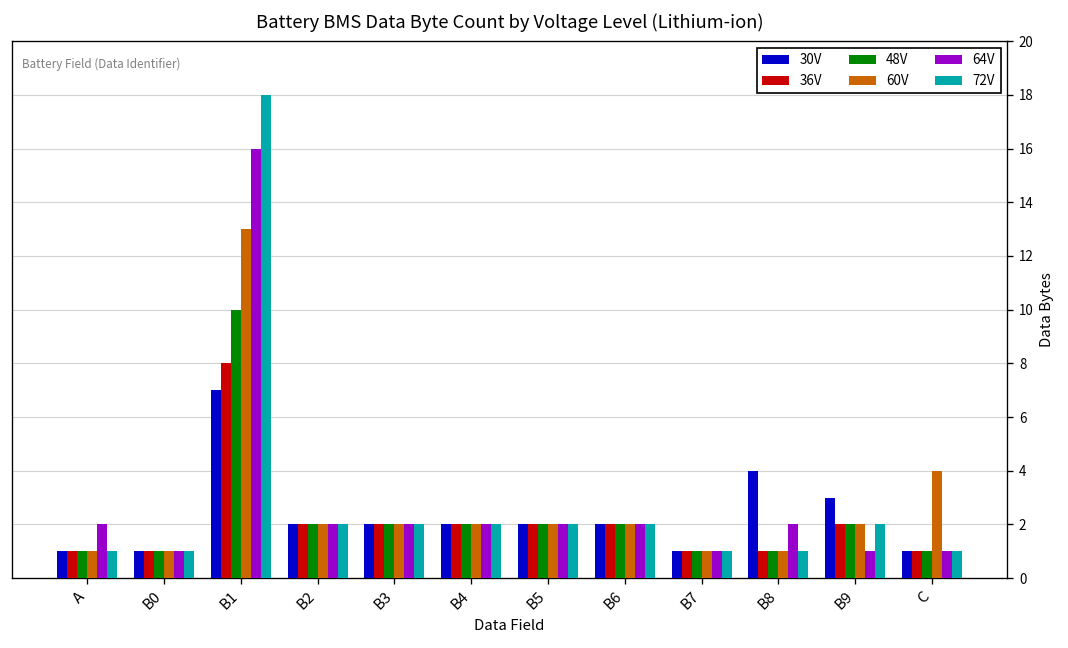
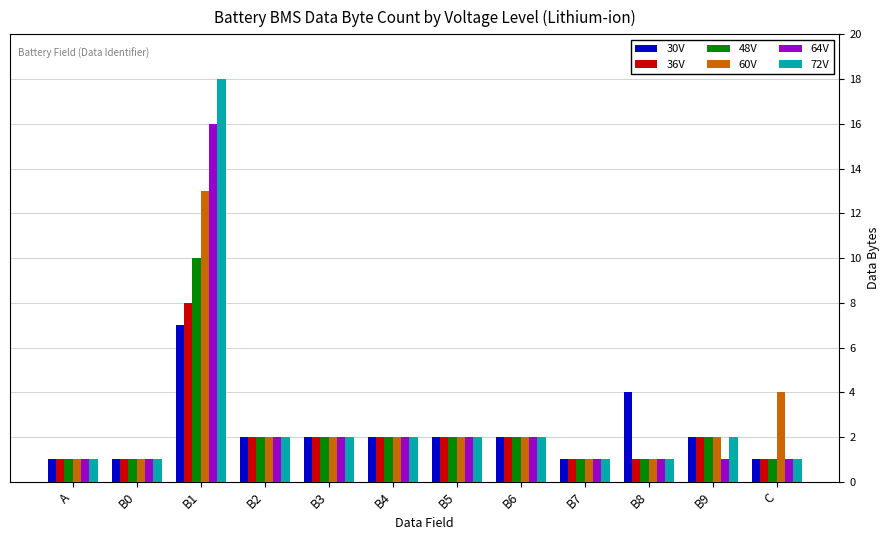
64V, A: 2 -> 1
64V, B8: 2 -> 1
30V, B9: 3 -> 2
